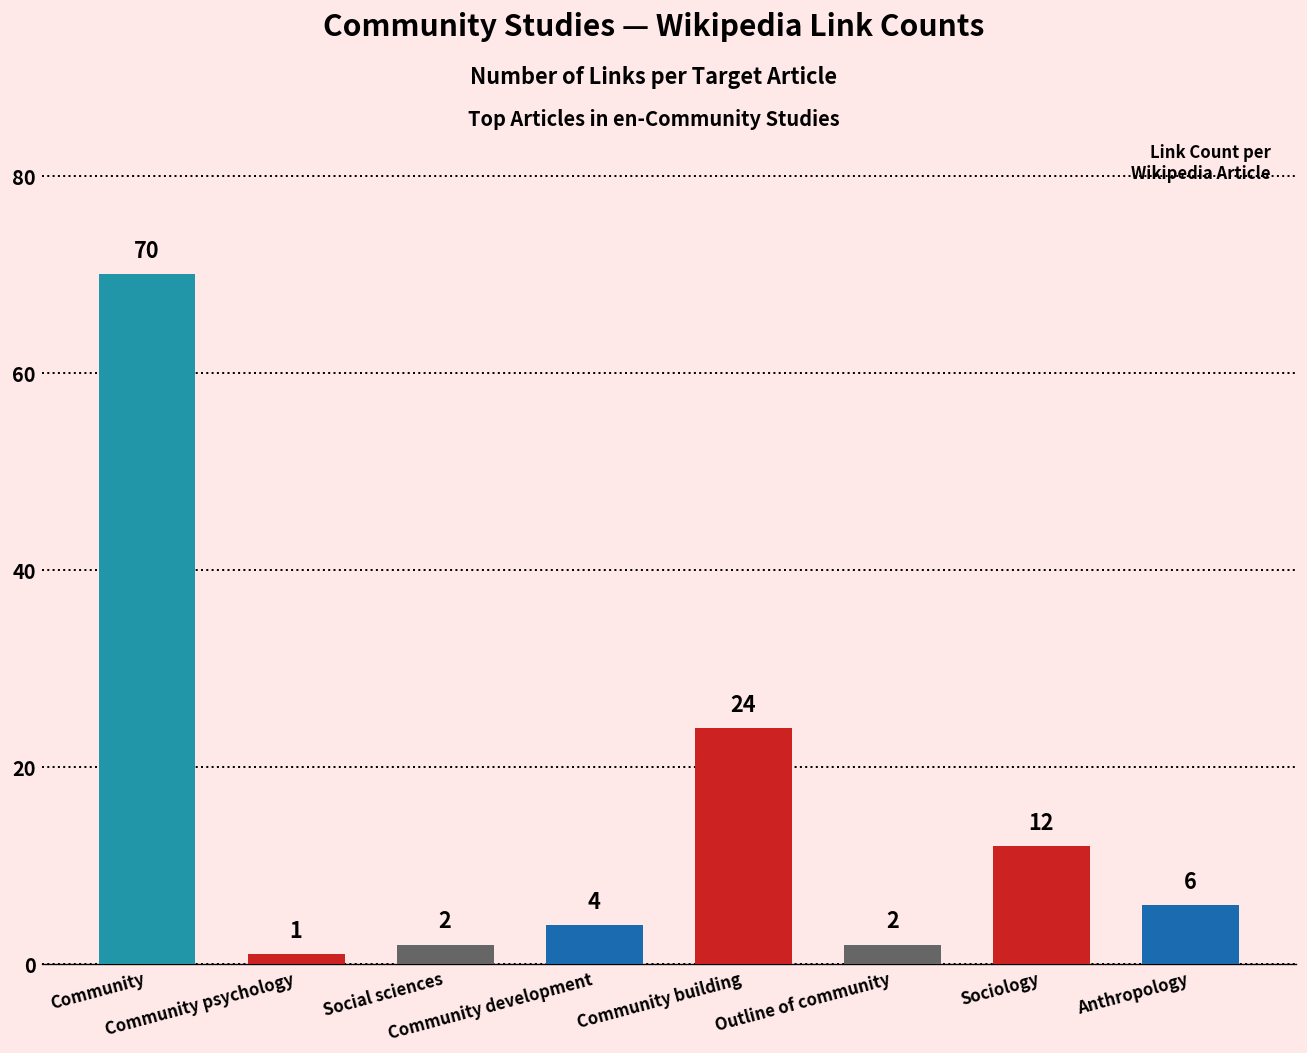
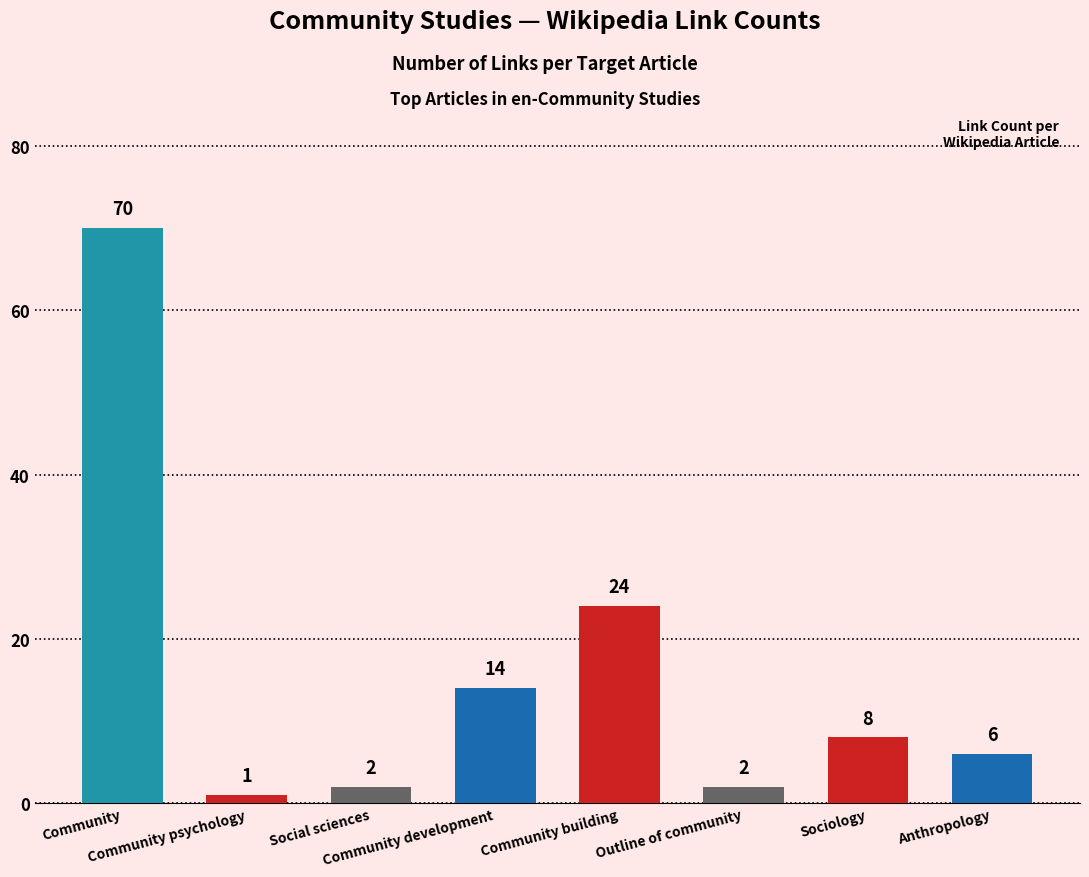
Community development: 4 -> 14
Sociology: 12 -> 8
